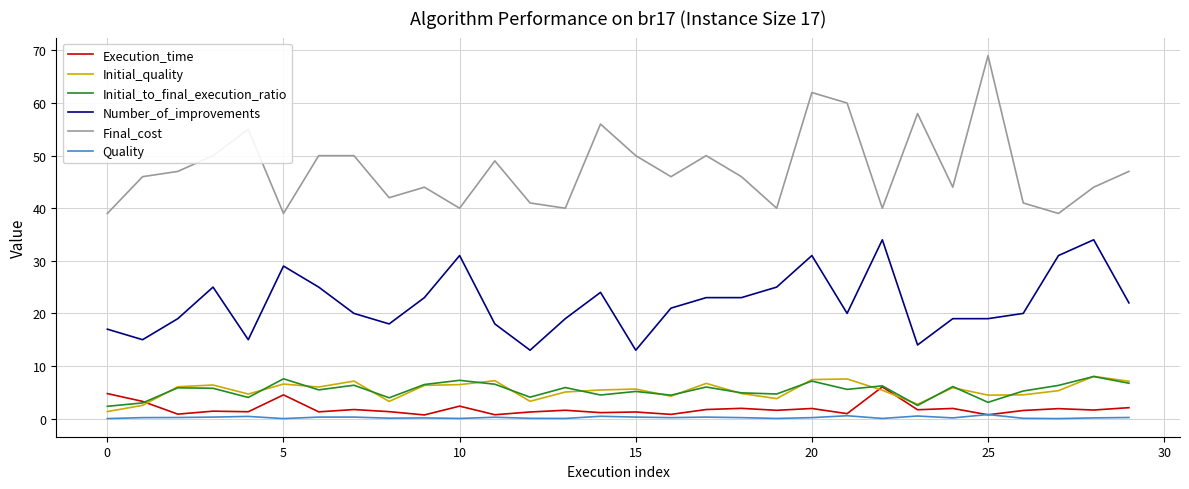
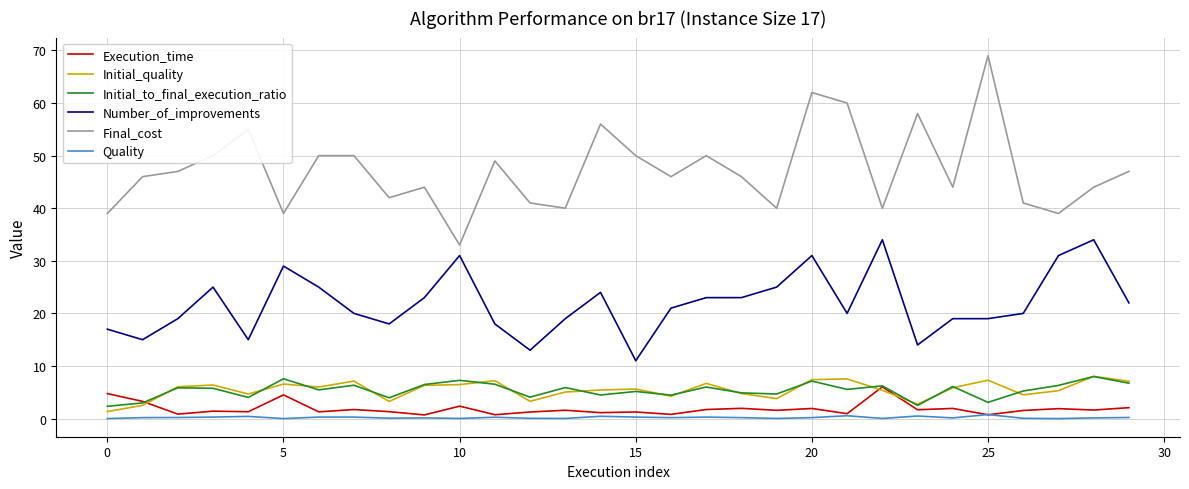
Final_cost, 10: 40 -> 33
Number_of_improvements, 15: 13 -> 11
Initial_quality, 25: 4 -> 7
